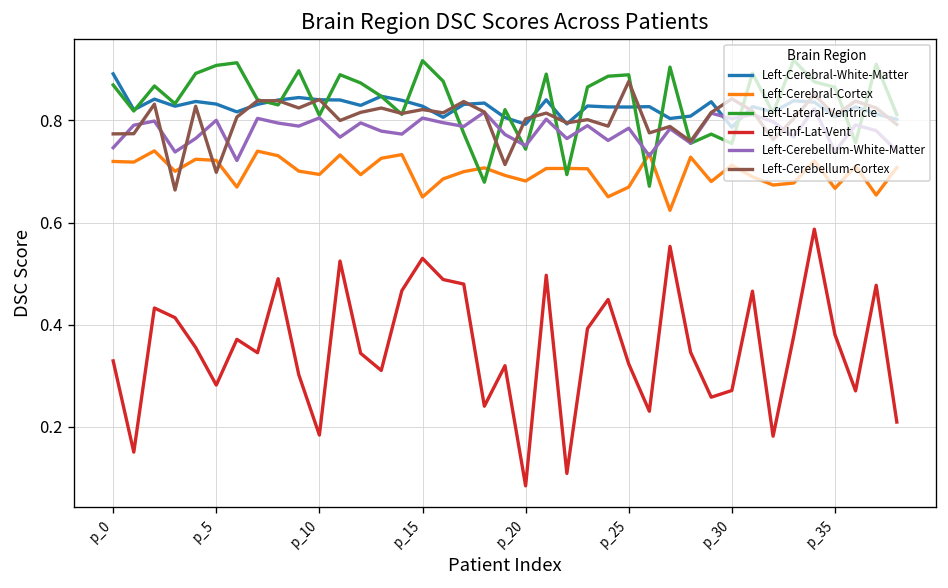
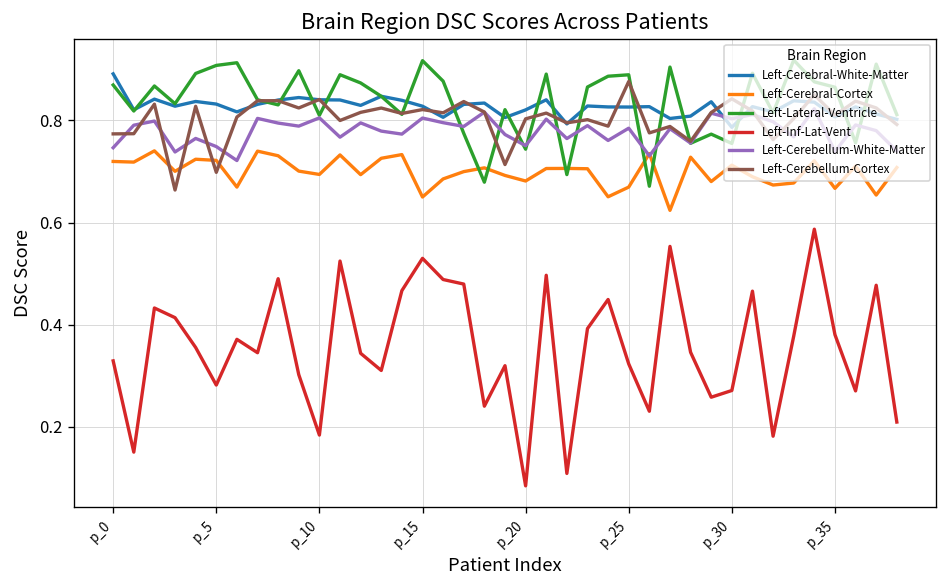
Left-Cerebellum-White-Matter, p_5: 0.80 -> 0.75
Left-Cerebral-White-Matter, p_20: 0.79 -> 0.82
